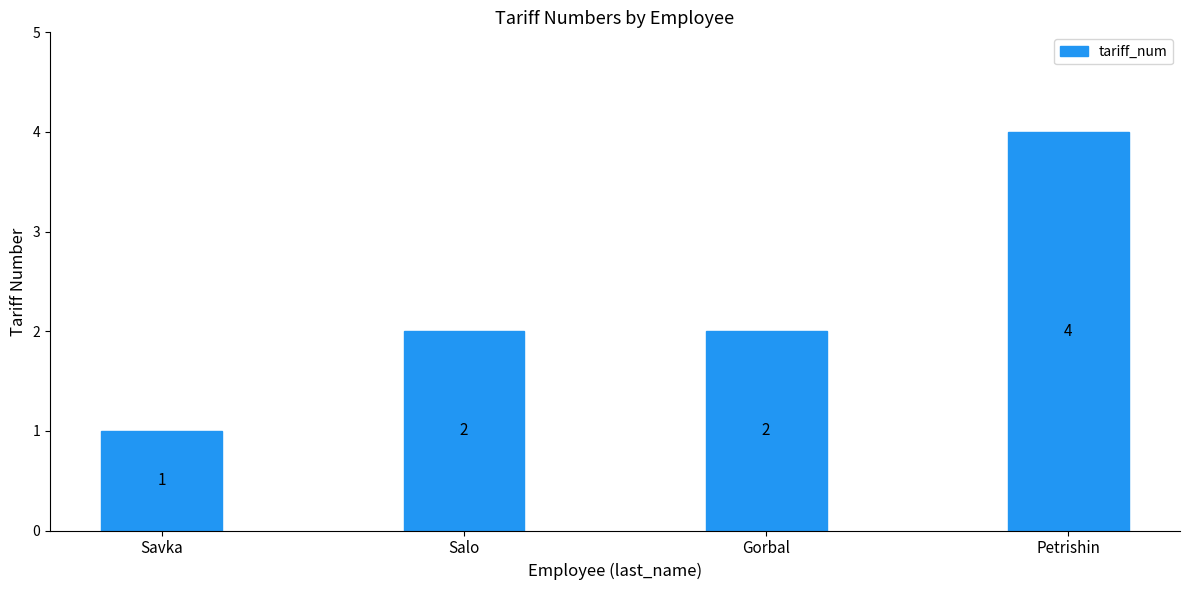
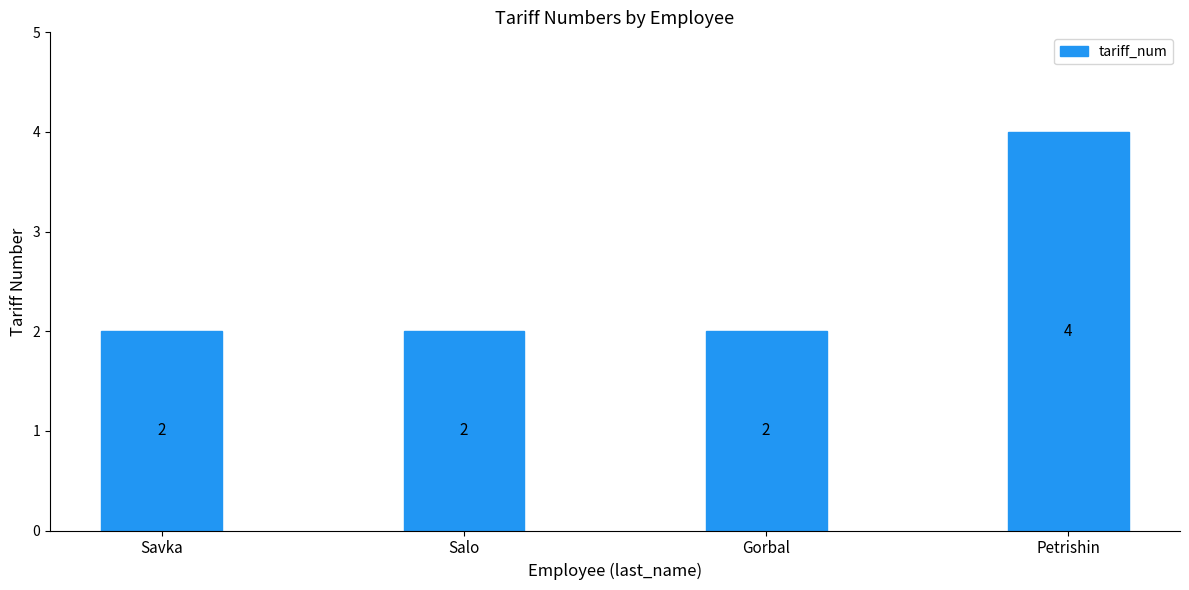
Savka: 1 -> 2
